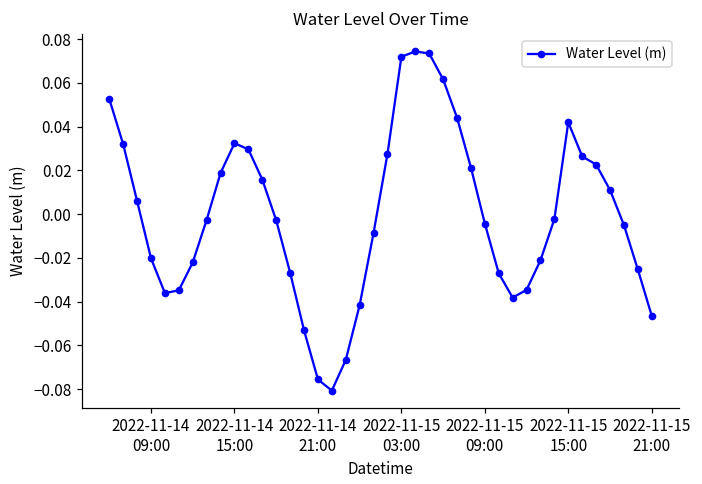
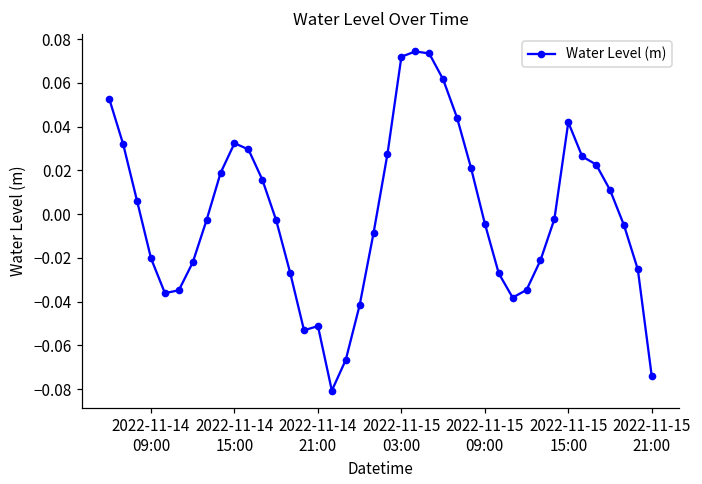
2022-11-14 21:00: -0.076 -> -0.051
2022-11-15 21:00: -0.046 -> -0.074
